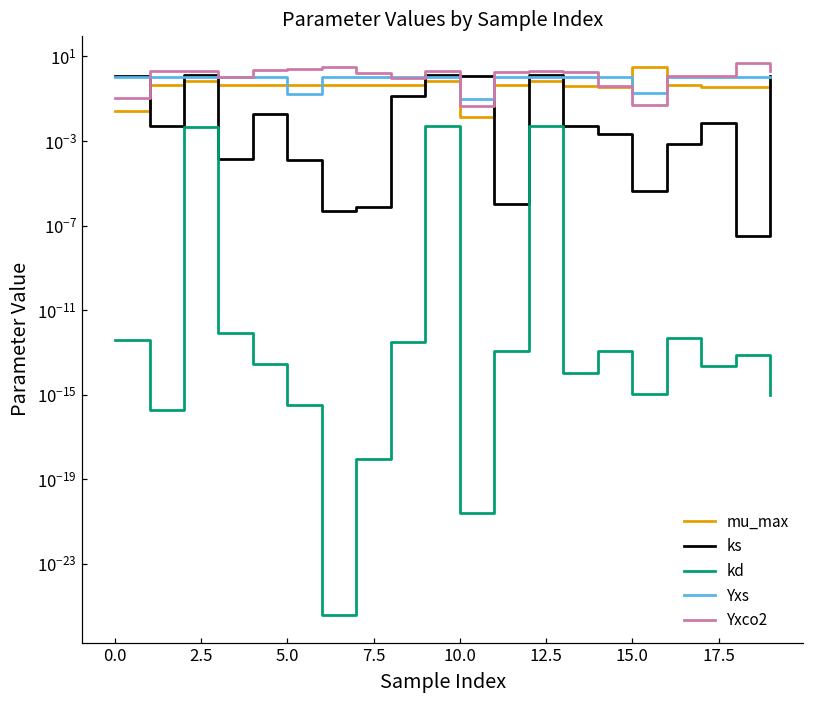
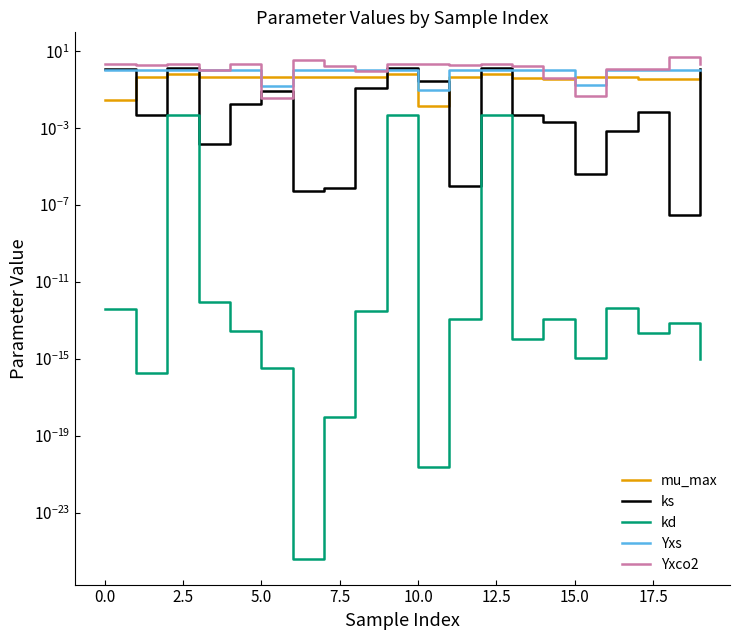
Yxco2, 0.0: 0.1 -> 2
ks, 5.0: 0.0001 -> 0.1
Yxco2, 5.0: 3 -> 0.04
ks, 10.0: 1 -> 0.3
Yxco2, 10.0: 0.04 -> 2
mu_max, 15.0: 3 -> 0.4
